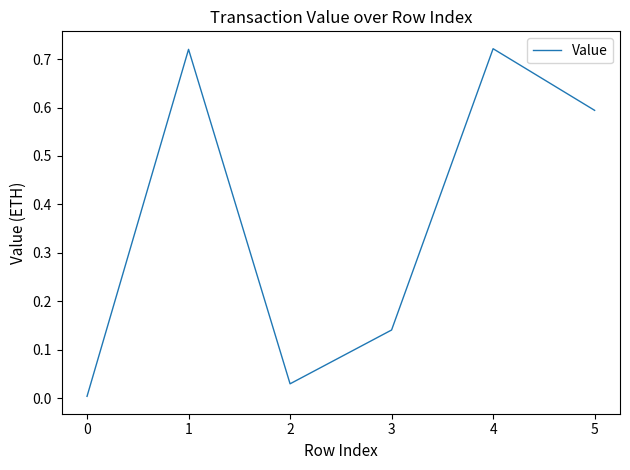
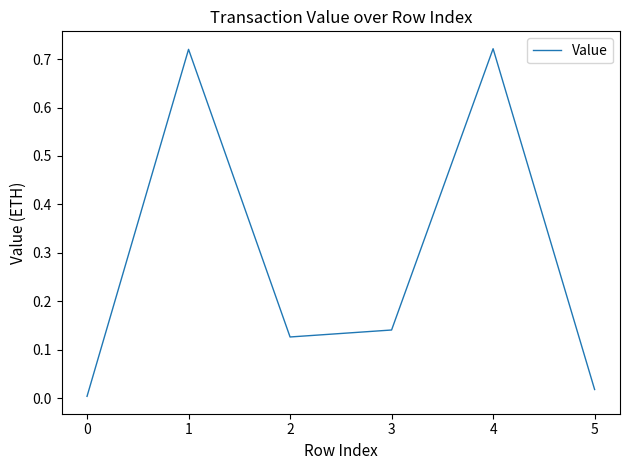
2: 0.03 -> 0.13
5: 0.59 -> 0.02
